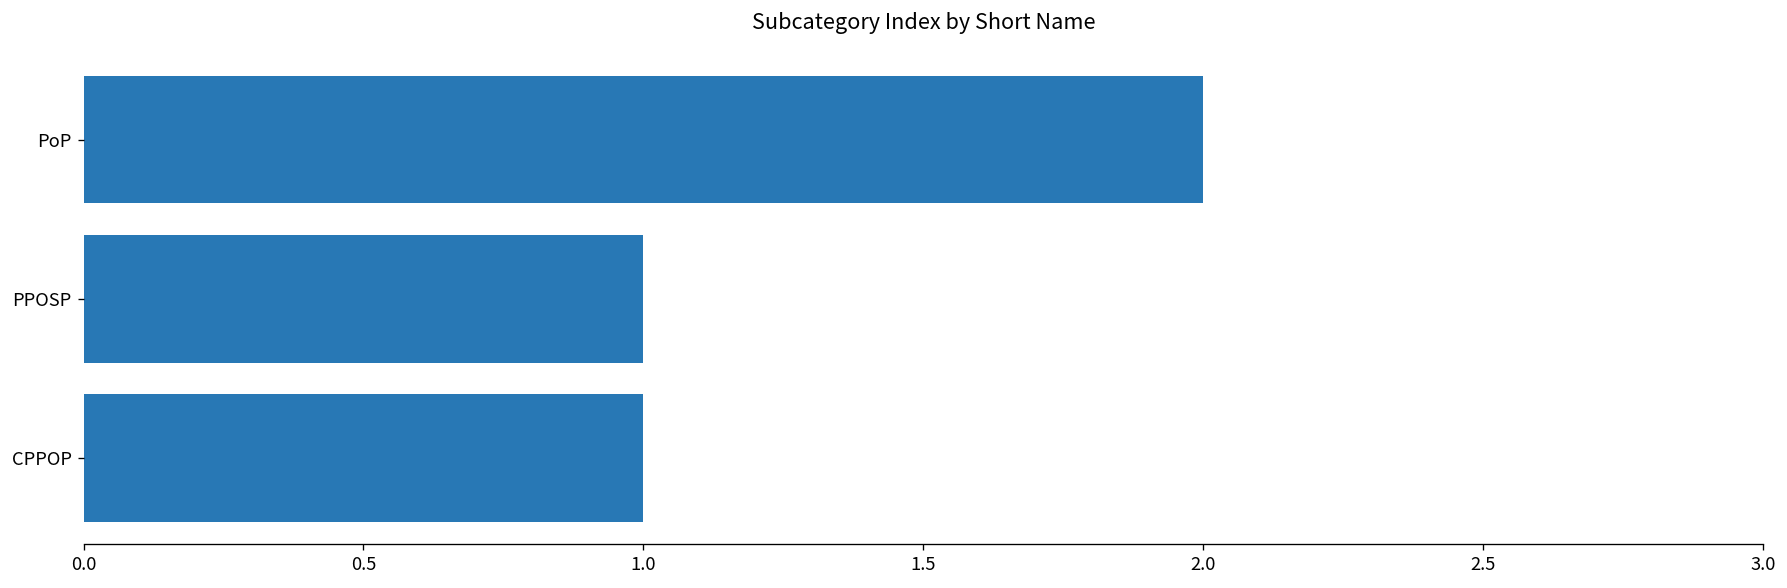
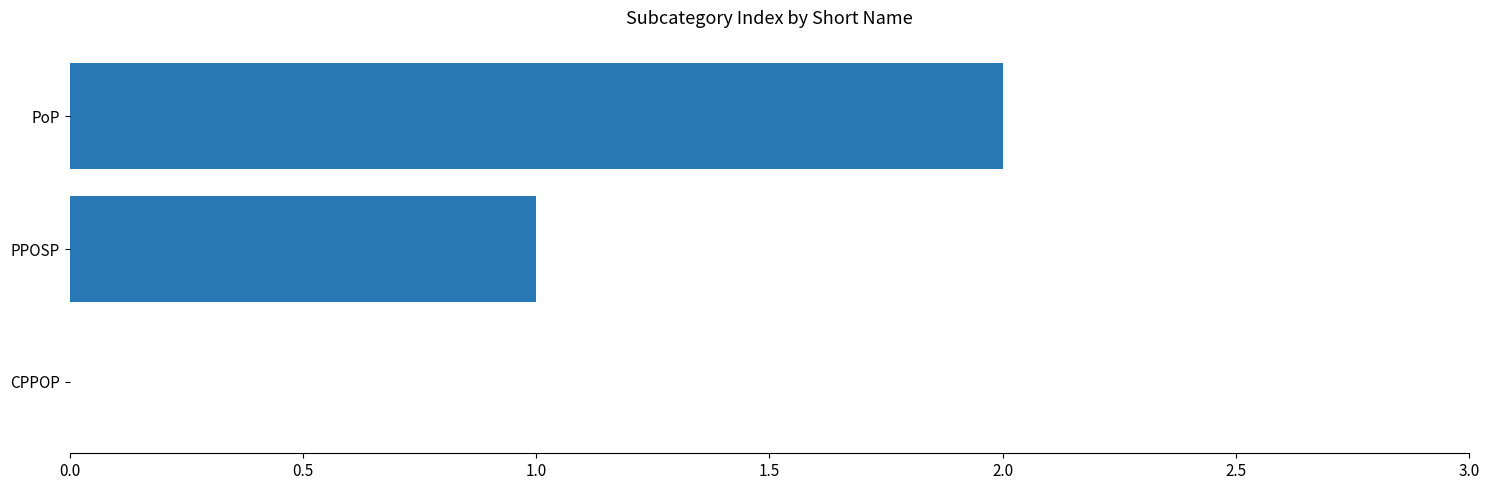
CPPOP: 1 -> 0
